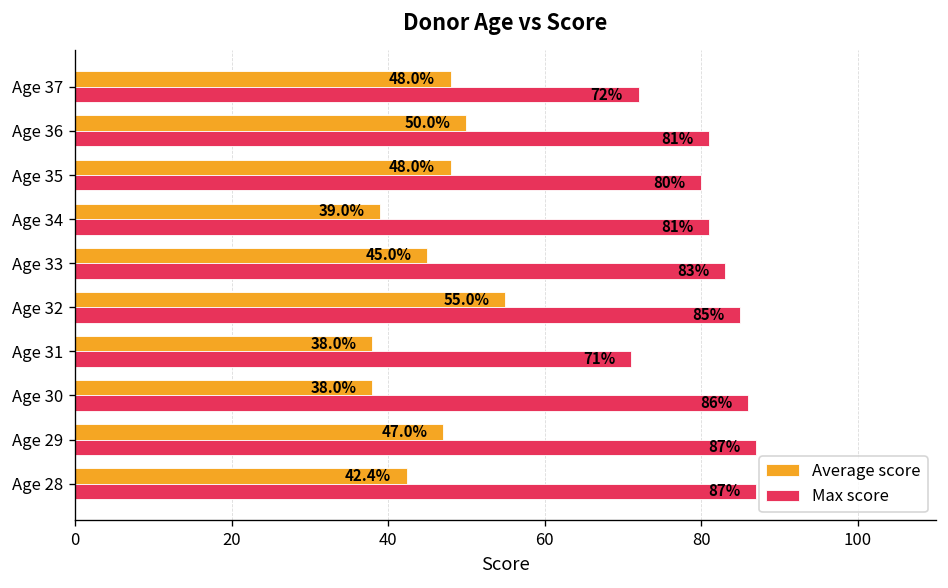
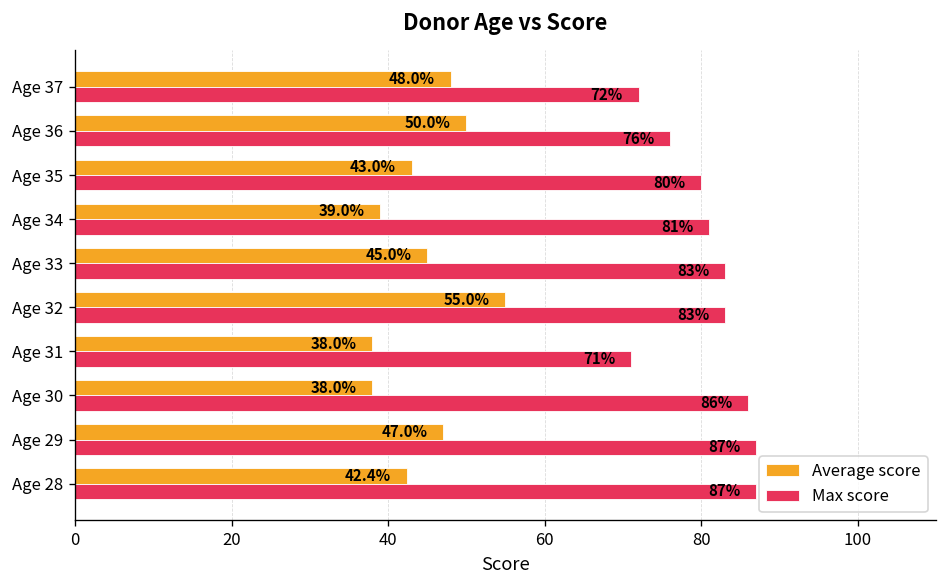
Max score, Age 36: 81% -> 76%
Average score, Age 35: 48.0% -> 43.0%
Max score, Age 32: 85% -> 83%
